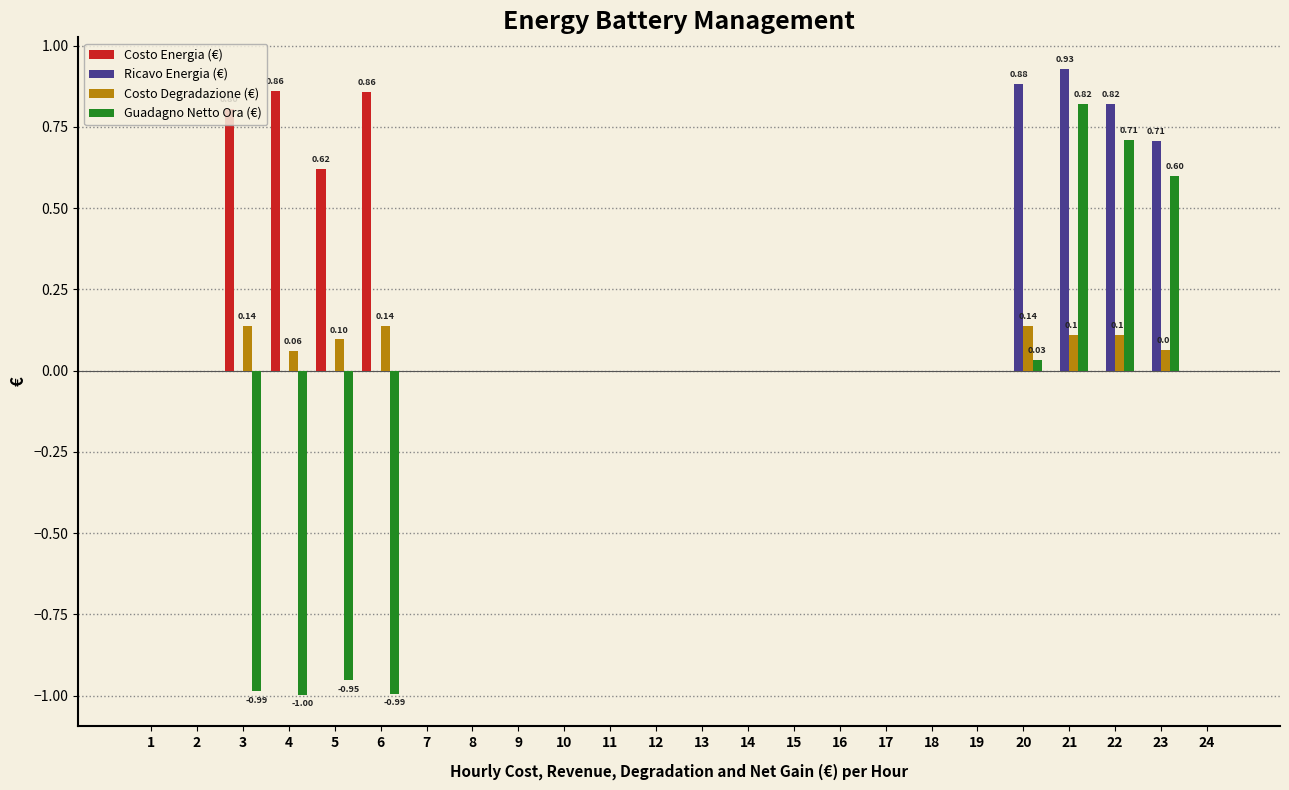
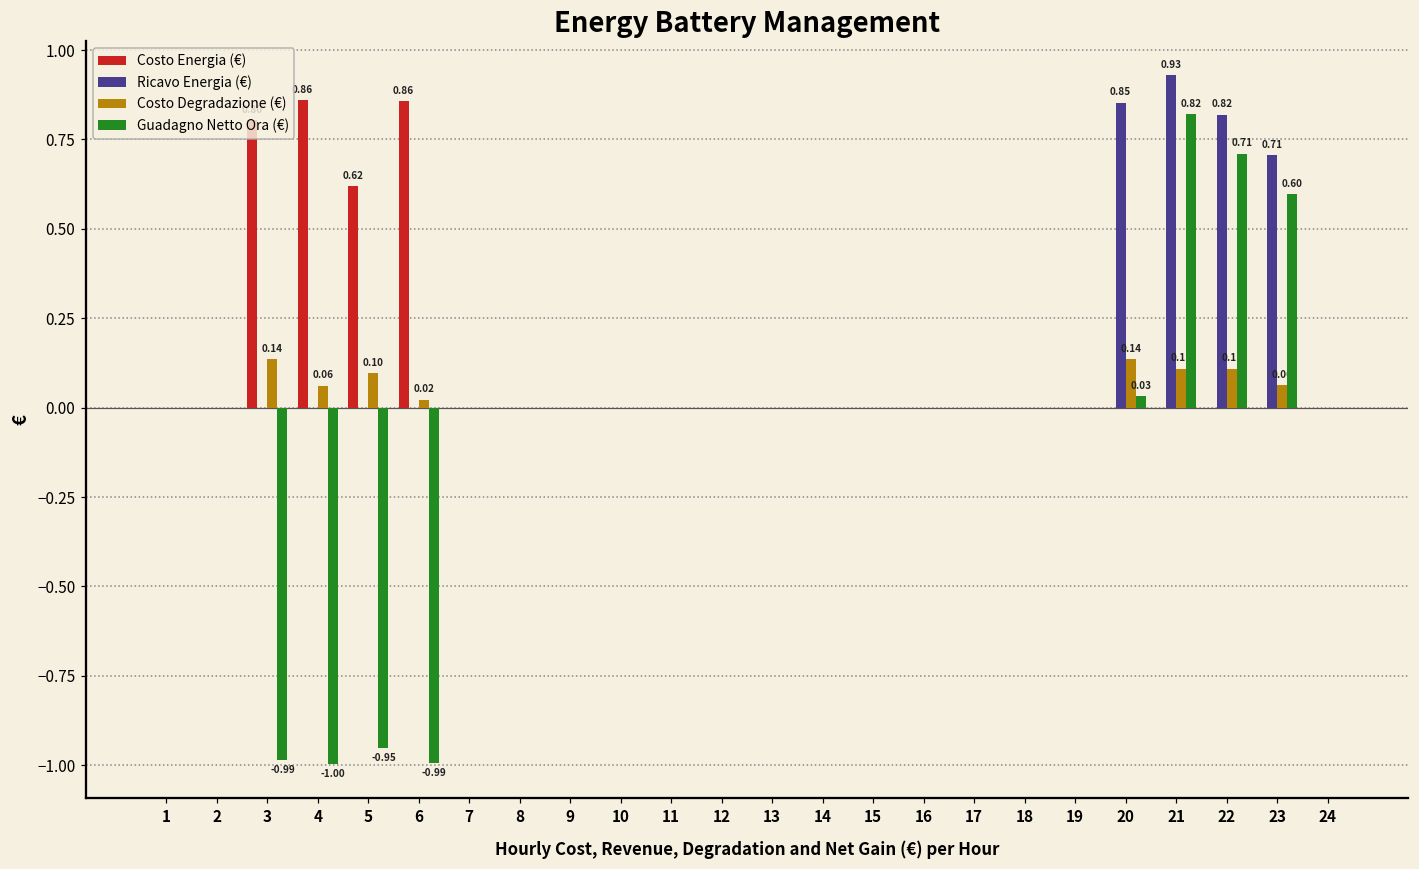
Costo Degradazione (€), 6: 0.14 -> 0.02
Ricavo Energia (€), 20: 0.88 -> 0.85
